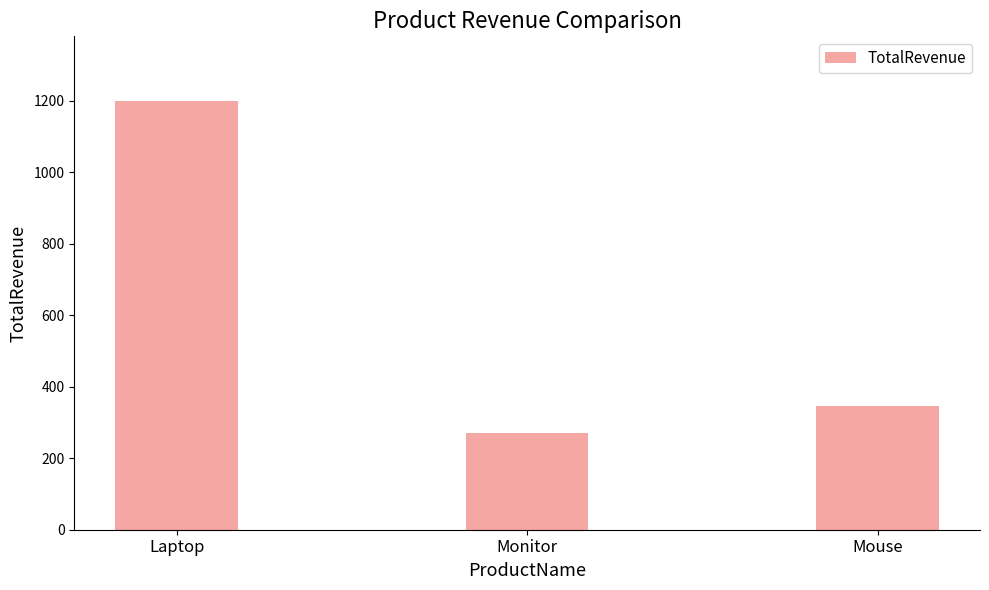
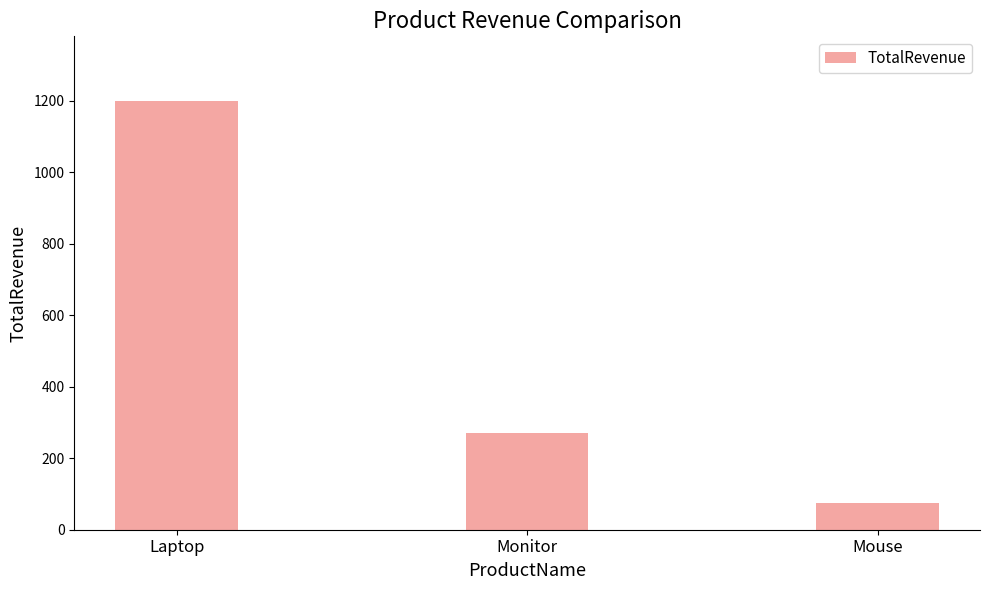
Mouse: 350 -> 80
